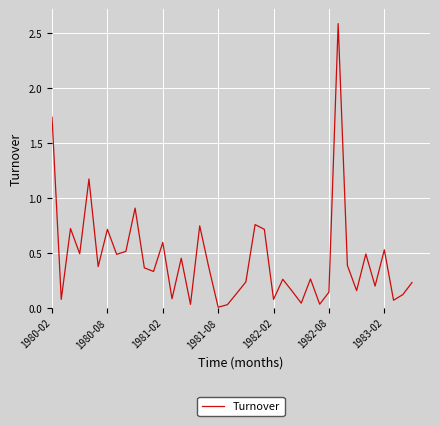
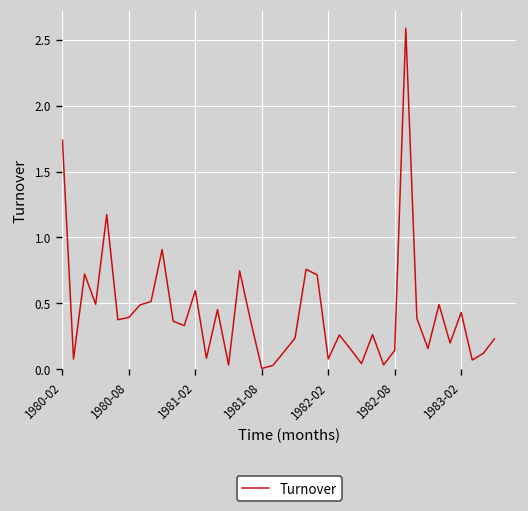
1980-08: 0.72 -> 0.39
1983-02: 0.53 -> 0.43
